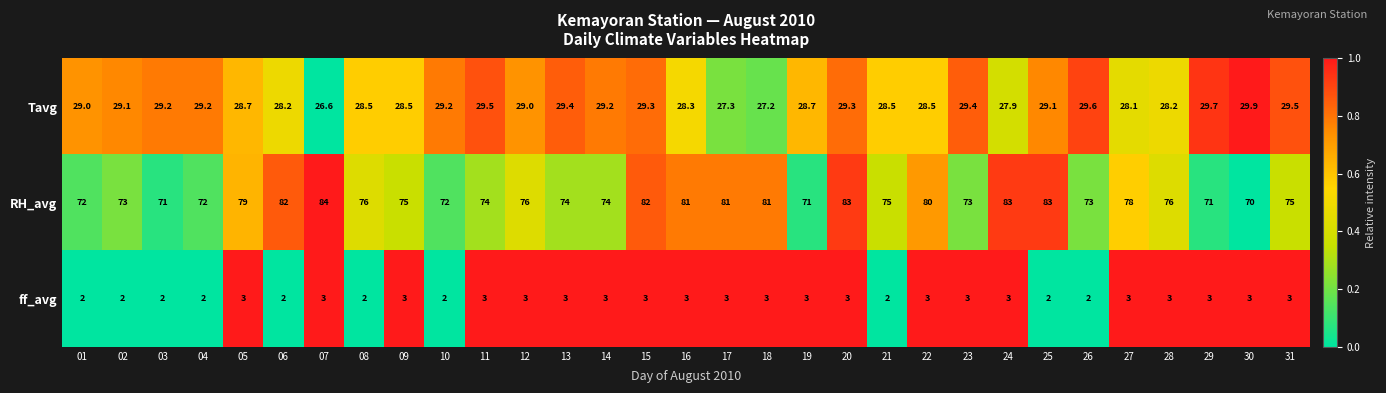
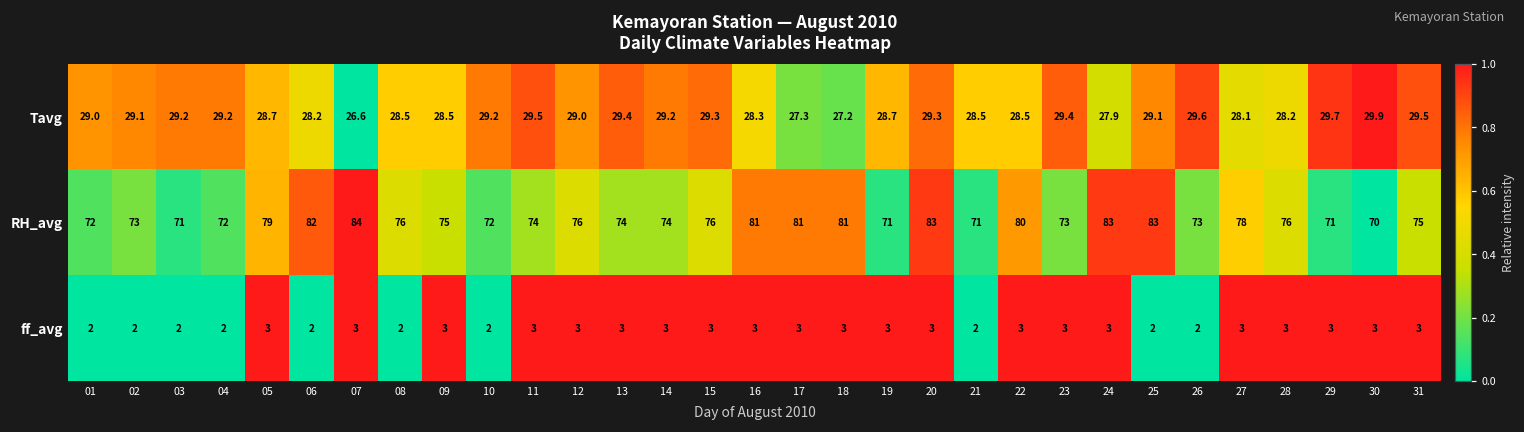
RH_avg, 15: 82 -> 76
RH_avg, 21: 75 -> 71
